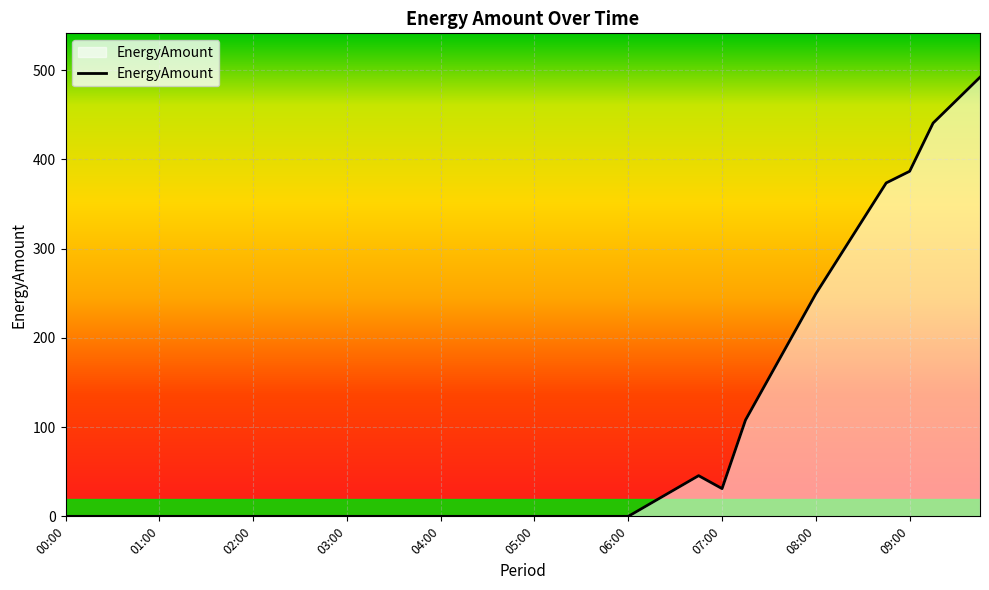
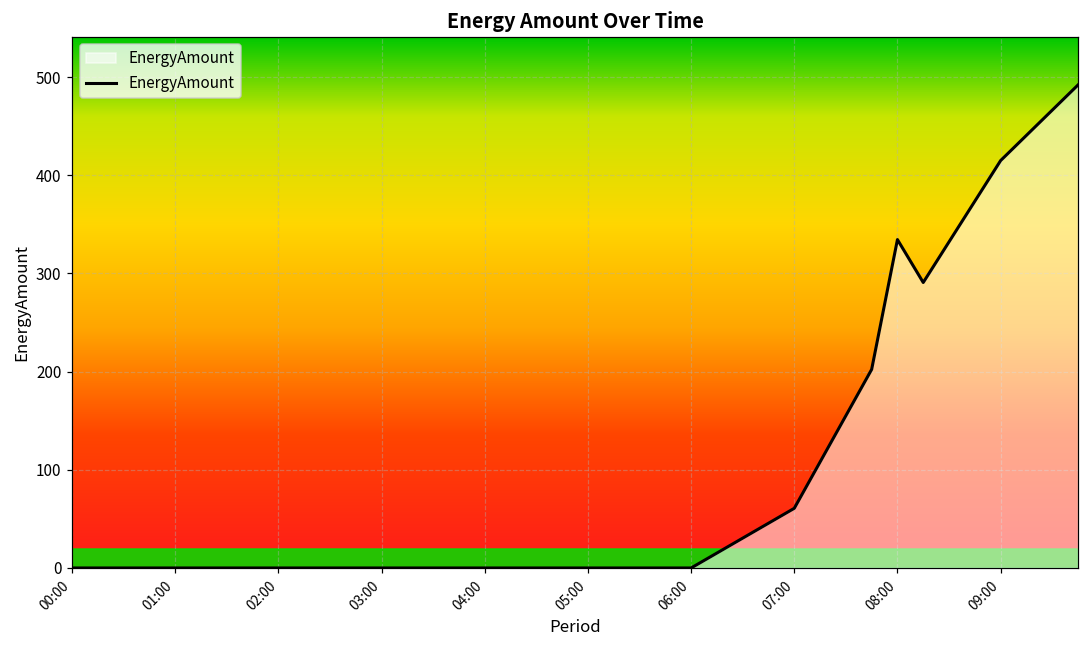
07:00: 30 -> 60
08:00: 250 -> 330
09:00: 390 -> 410
